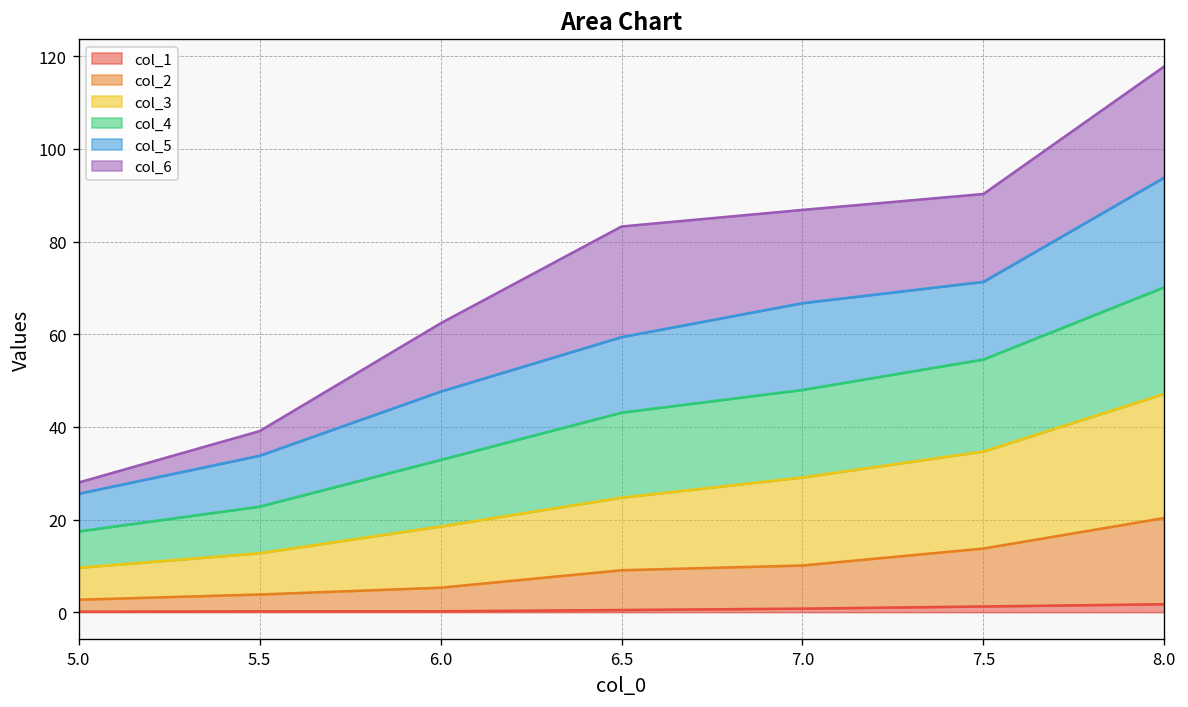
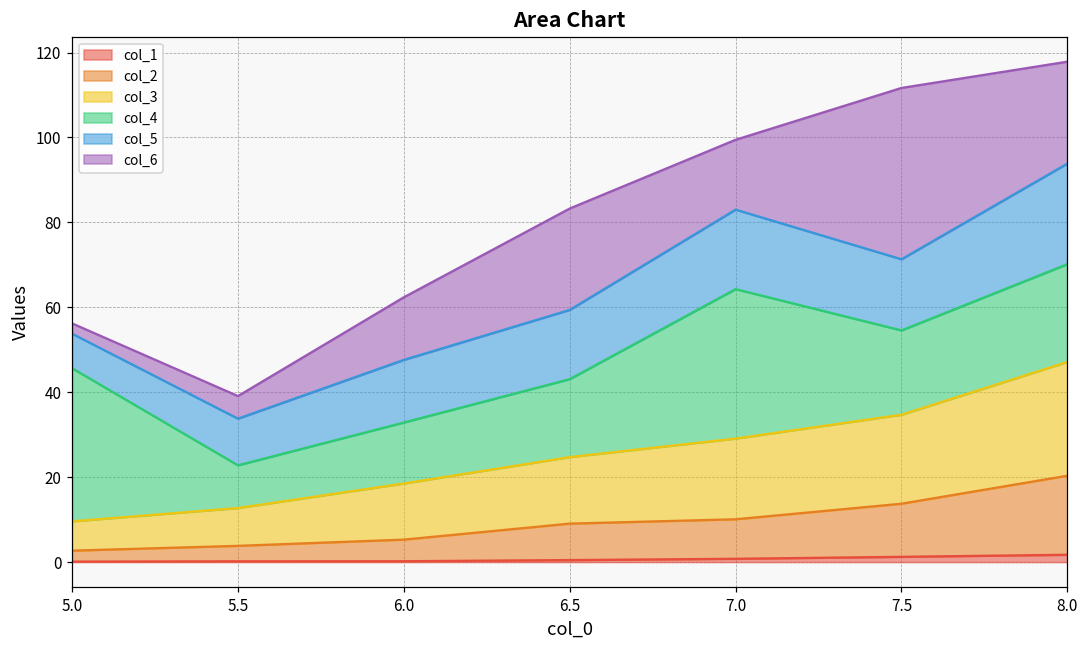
col_4, 5.0: 8 -> 36
col_4, 7.0: 19 -> 35
col_6, 7.0: 20 -> 16
col_6, 7.5: 19 -> 40
